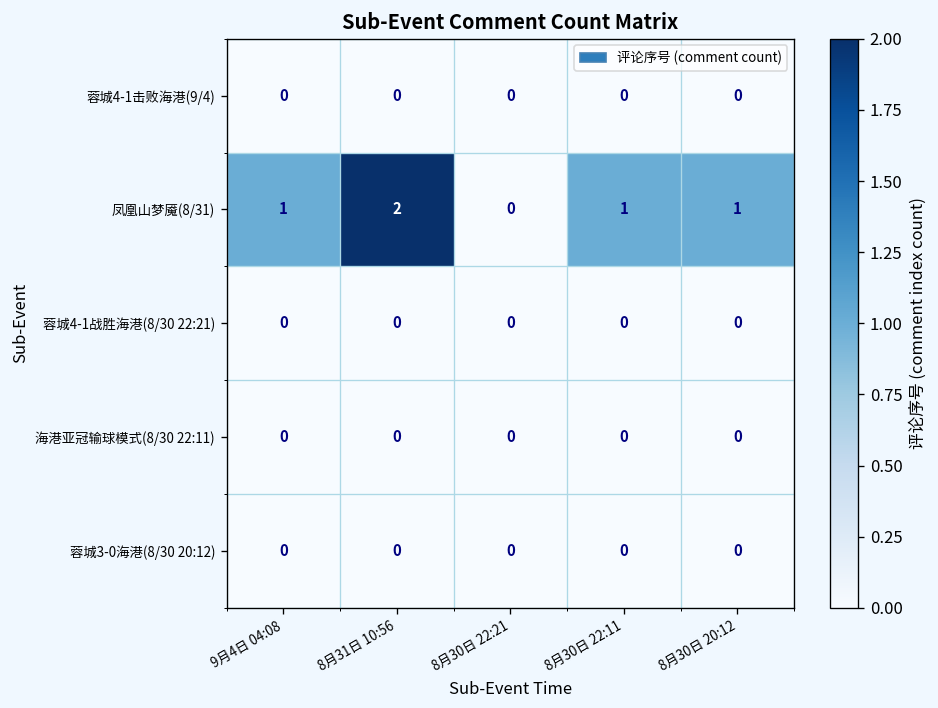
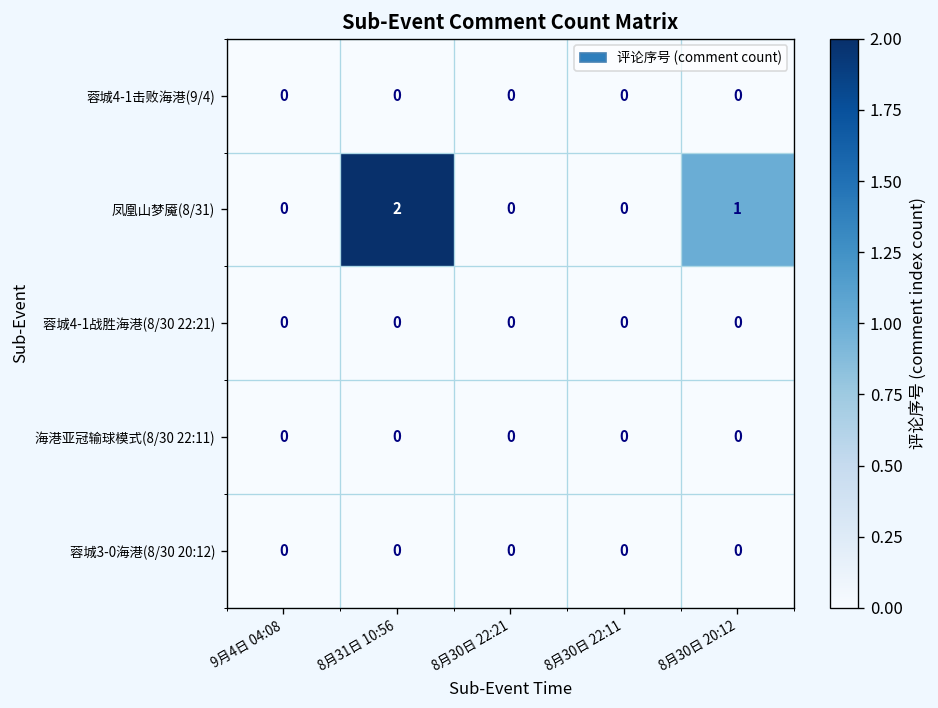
凤凰山梦魇(8/31), 9月4日 04:08: 1 -> 0
凤凰山梦魇(8/31), 8月30日 22:11: 1 -> 0
